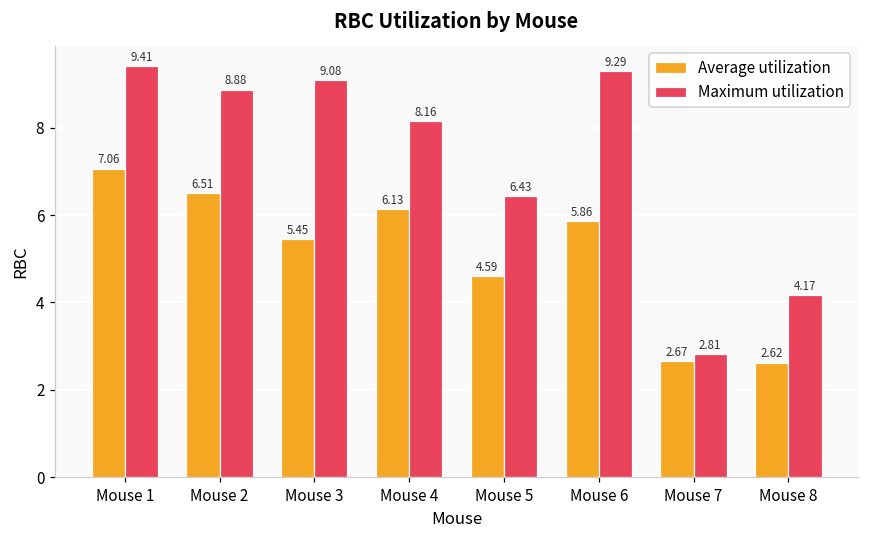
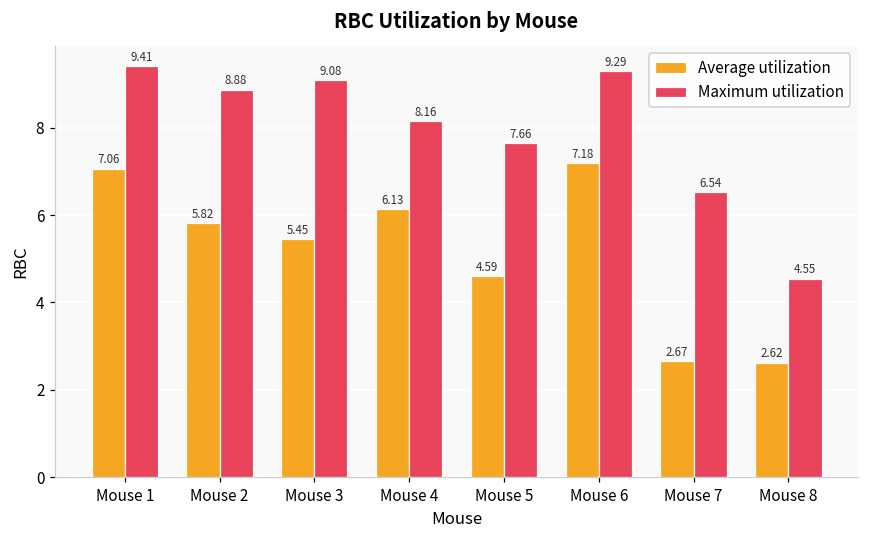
Average utilization, Mouse 2: 6.51 -> 5.82
Maximum utilization, Mouse 5: 6.43 -> 7.66
Average utilization, Mouse 6: 5.86 -> 7.18
Maximum utilization, Mouse 7: 2.81 -> 6.54
Maximum utilization, Mouse 8: 4.17 -> 4.55
